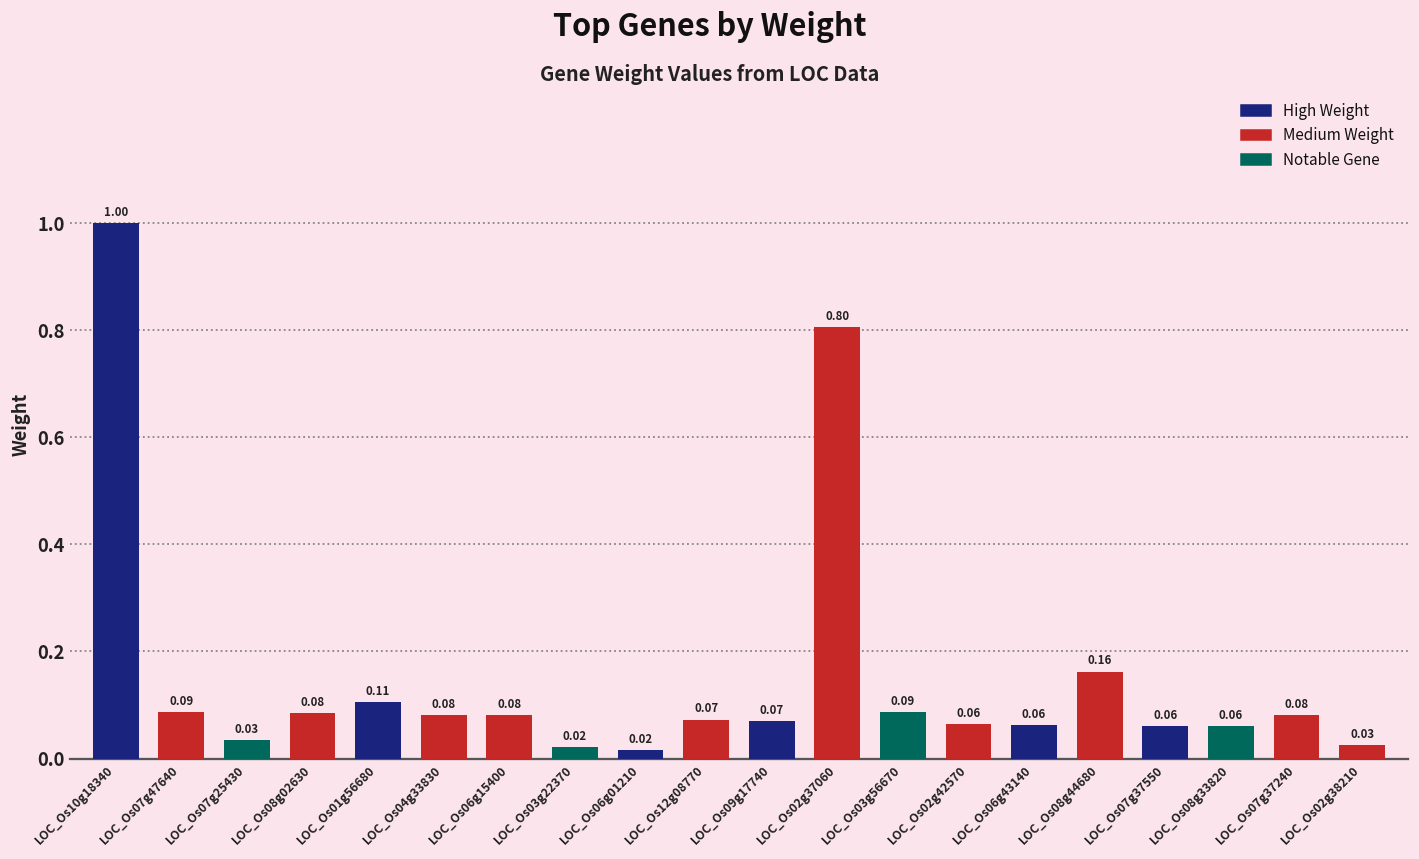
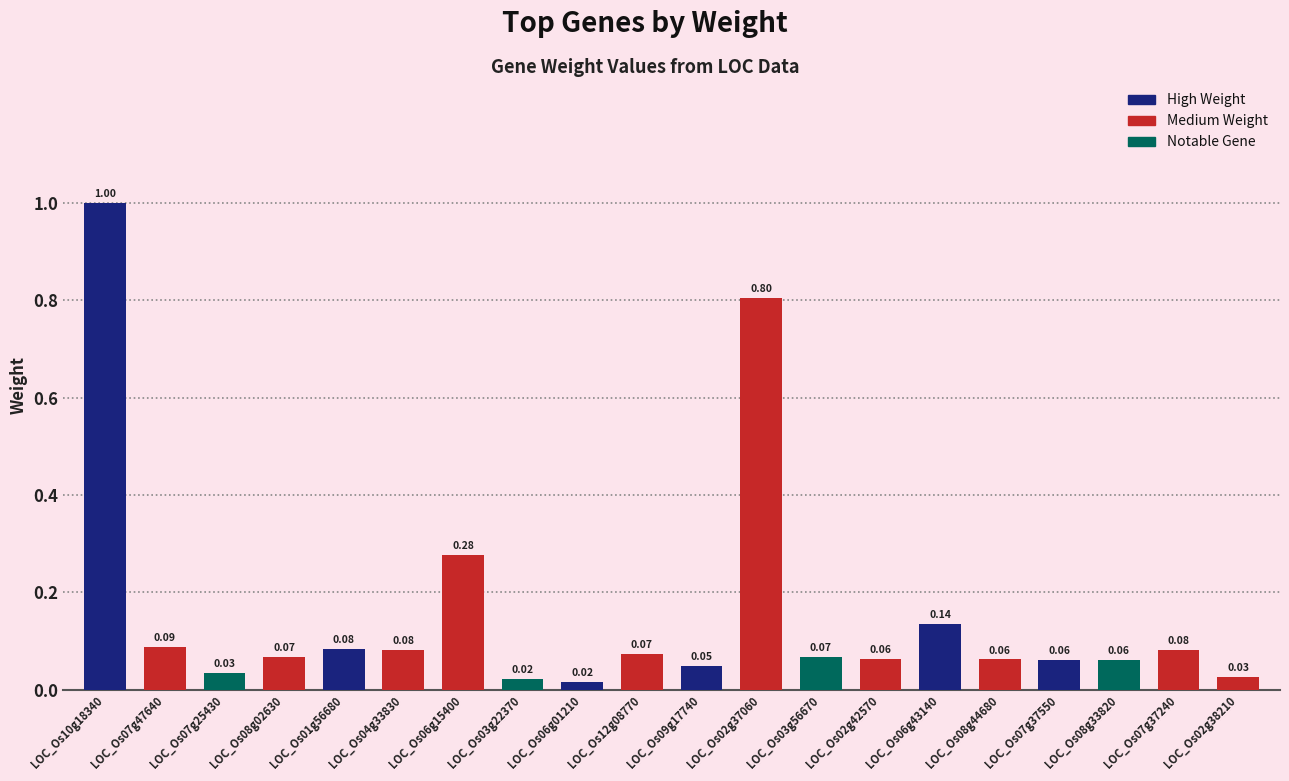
LOC_Os08g02630: 0.08 -> 0.07
LOC_Os01g56680: 0.11 -> 0.08
LOC_Os06g15400: 0.08 -> 0.28
LOC_Os09g17740: 0.07 -> 0.05
LOC_Os03g56670: 0.09 -> 0.07
LOC_Os06g43140: 0.06 -> 0.14
LOC_Os08g44680: 0.16 -> 0.06
